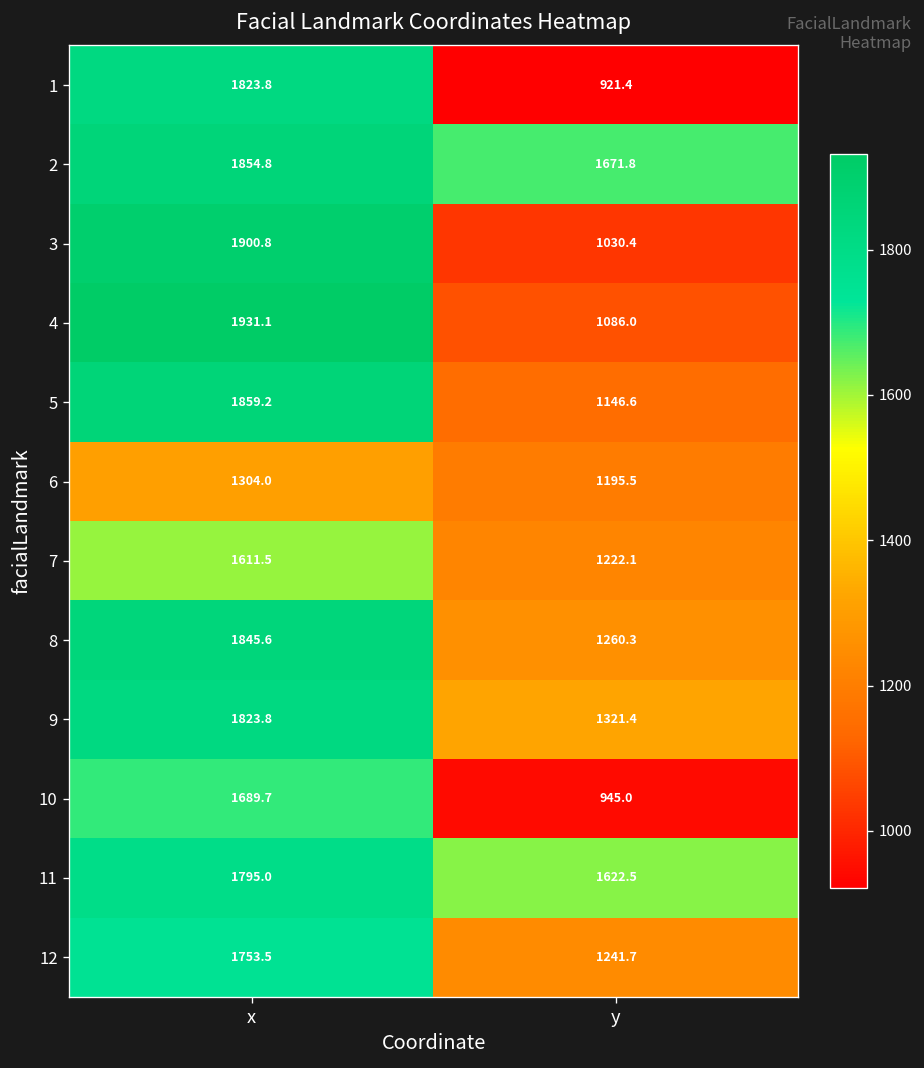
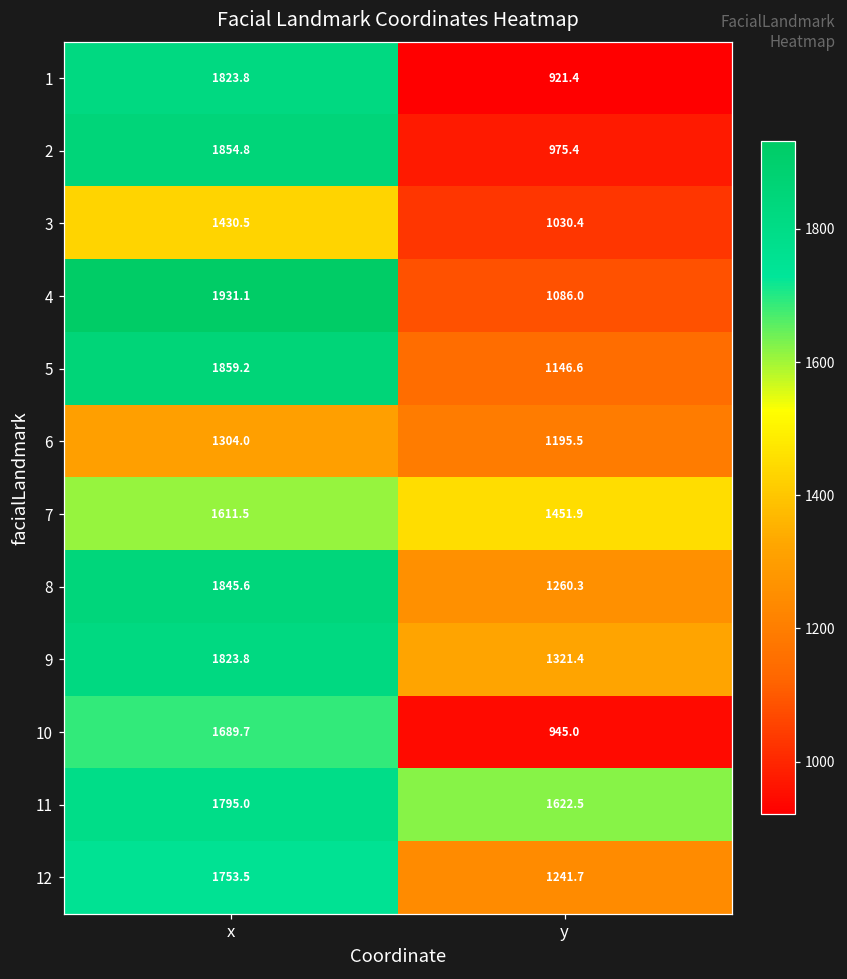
2, y: 1671.8 -> 975.4
3, x: 1900.8 -> 1430.5
7, y: 1222.1 -> 1451.9
